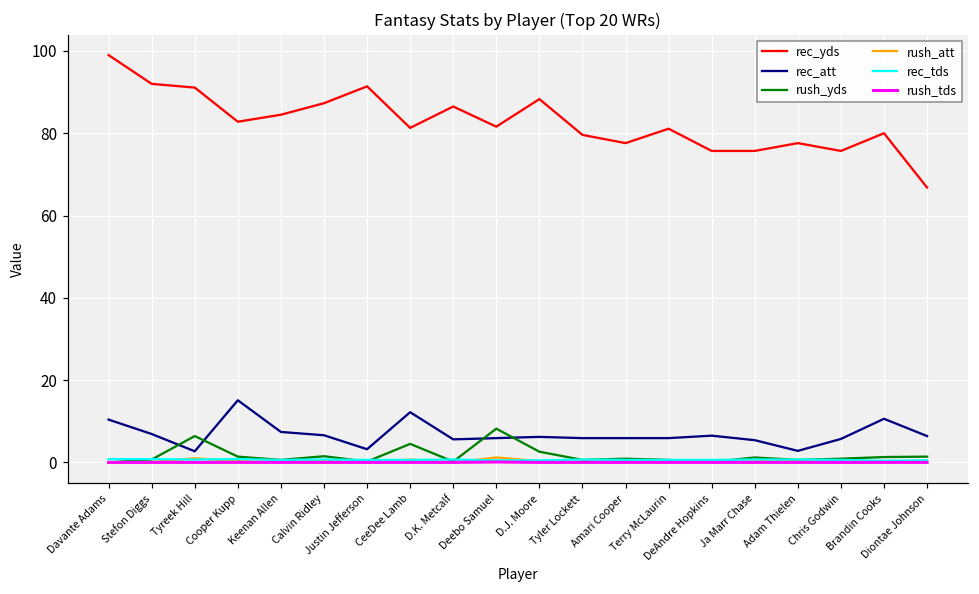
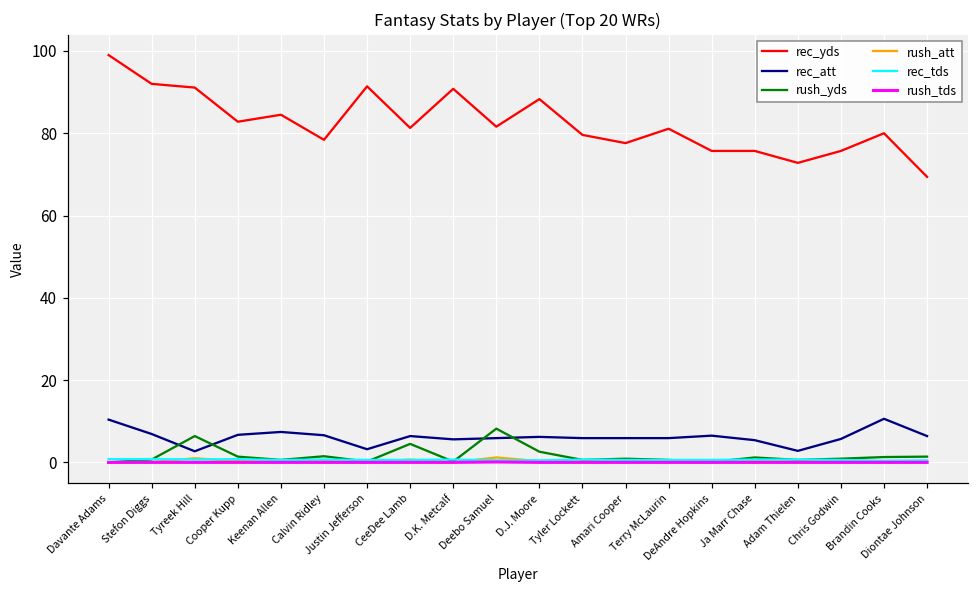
rec_att, Cooper Kupp: 15 -> 7
rec_yds, Calvin Ridley: 87 -> 78
rec_att, CeeDee Lamb: 12 -> 6
rec_yds, D.K. Metcalf: 87 -> 91
rec_yds, Adam Thielen: 78 -> 73
rec_yds, Diontae Johnson: 67 -> 69
